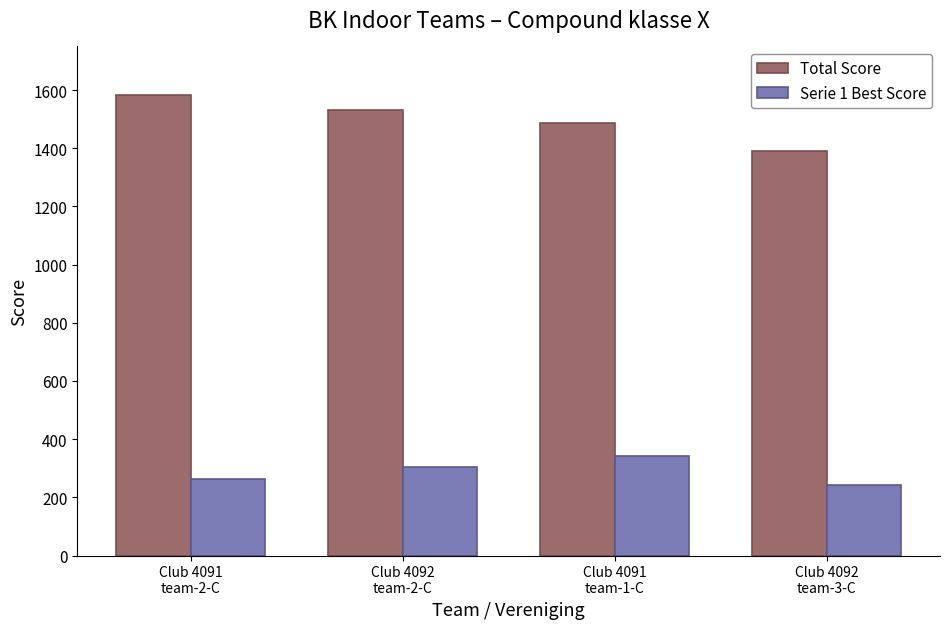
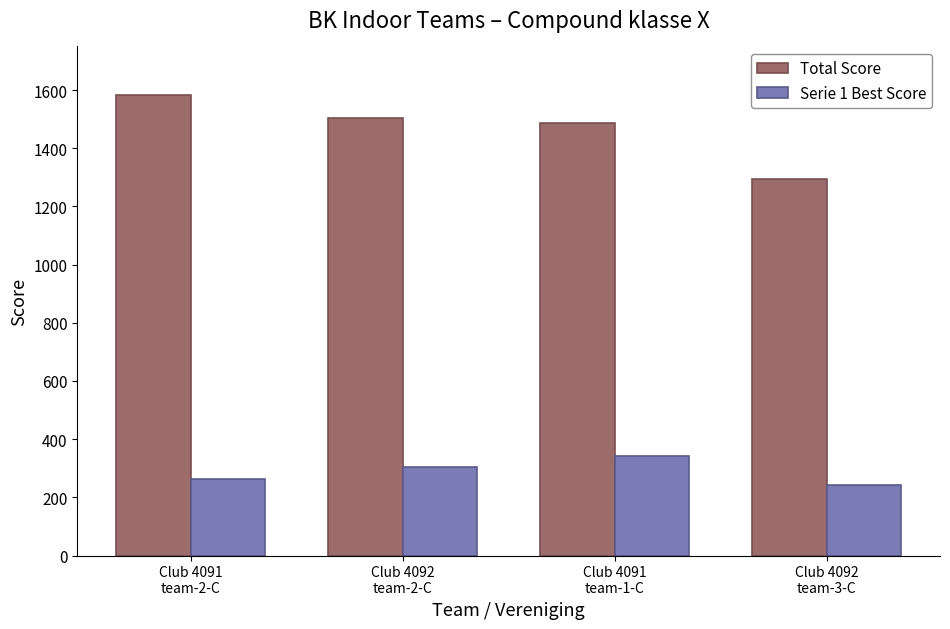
Total Score, Club 4092 team-2-C: 1530 -> 1500
Total Score, Club 4092 team-3-C: 1390 -> 1290
